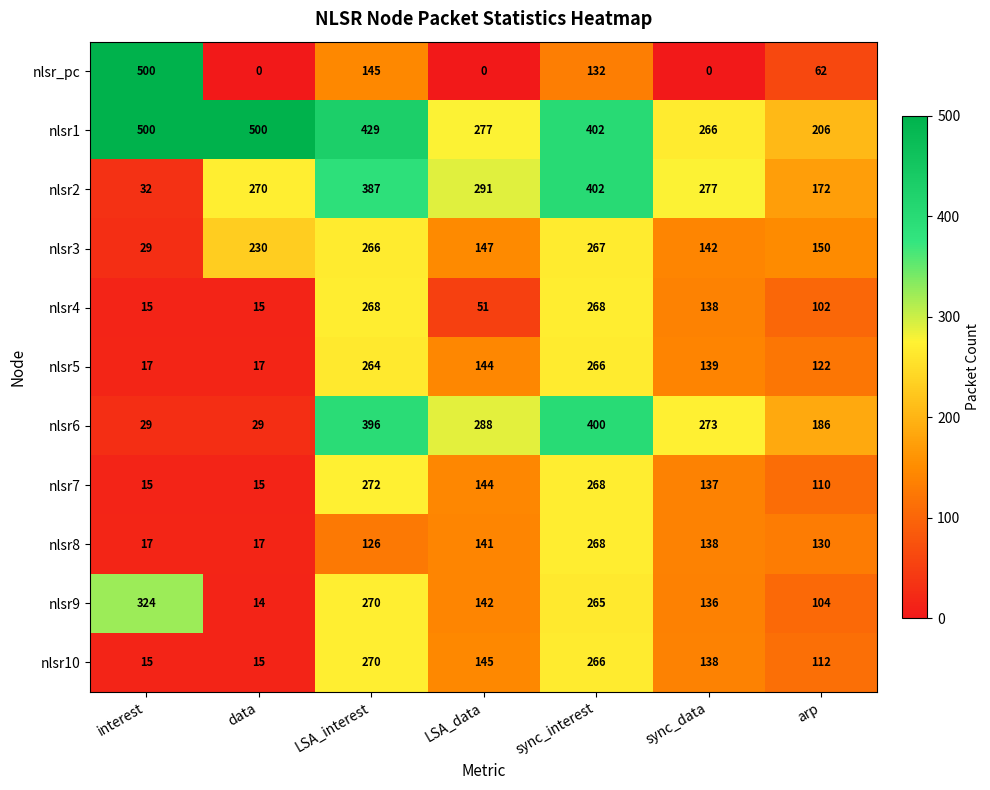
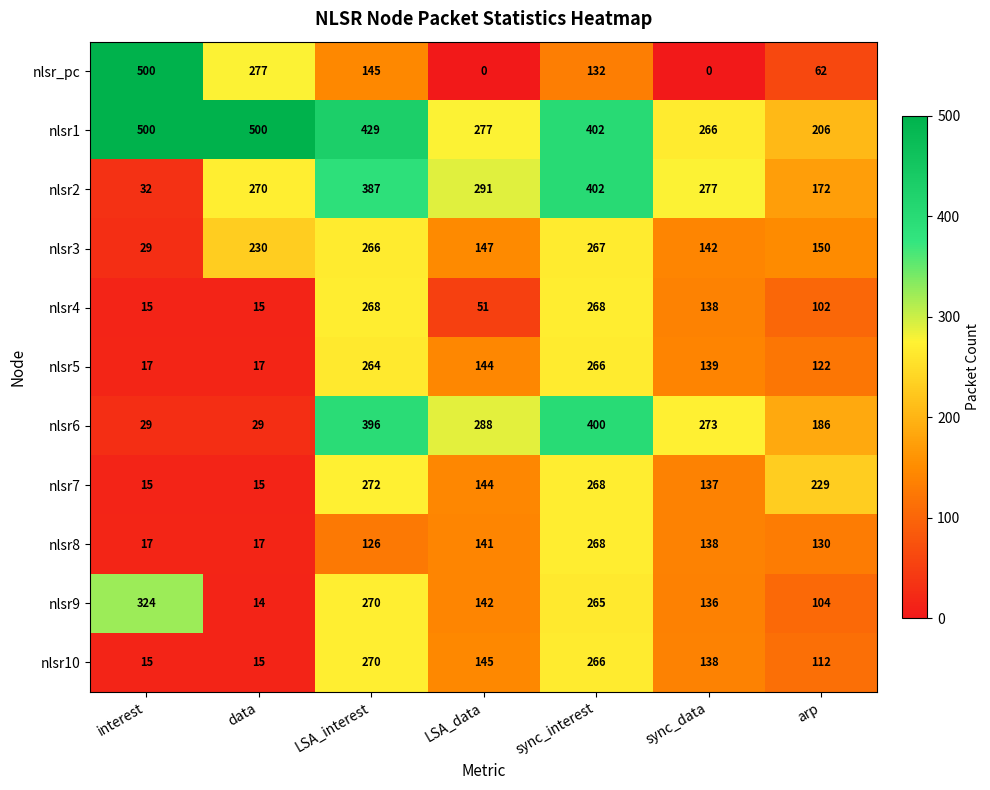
nlsr_pc, data: 0 -> 277
nlsr7, arp: 110 -> 229
